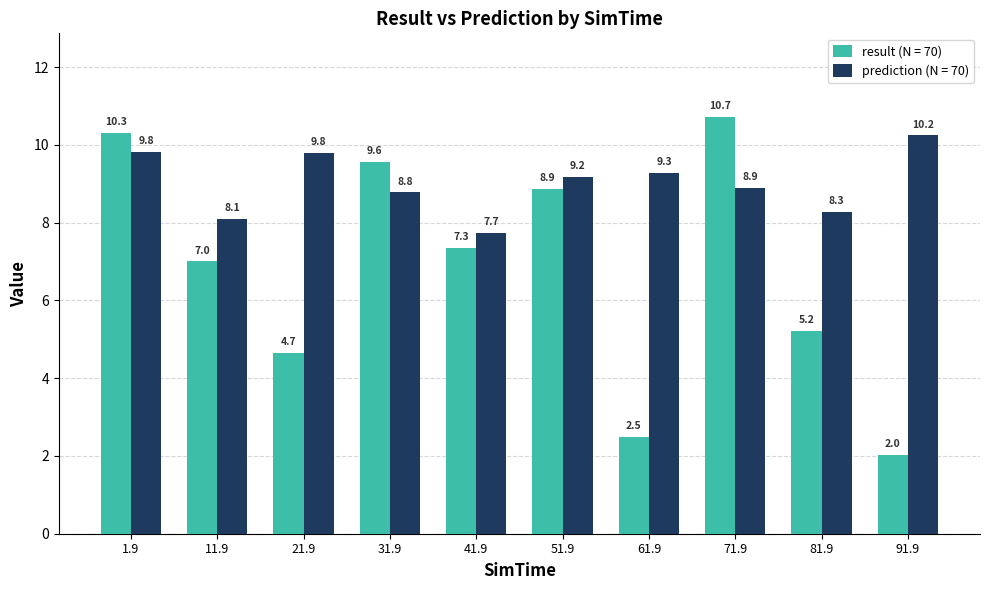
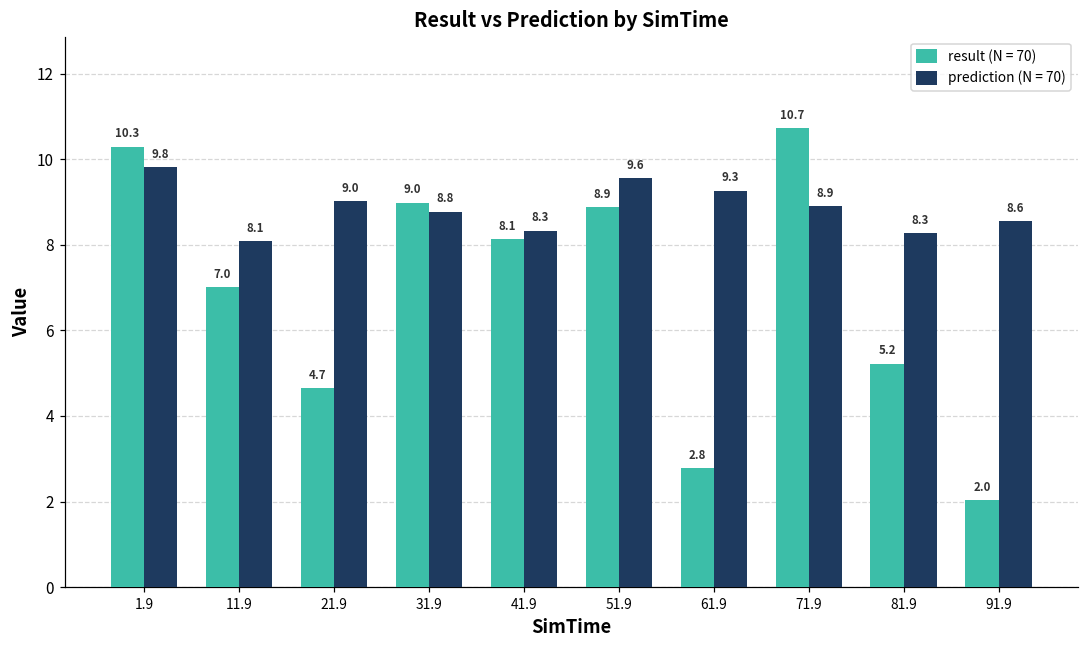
prediction (N = 70), 21.9: 9.8 -> 9.0
result (N = 70), 31.9: 9.6 -> 9.0
result (N = 70), 41.9: 7.3 -> 8.1
prediction (N = 70), 41.9: 7.7 -> 8.3
prediction (N = 70), 51.9: 9.2 -> 9.6
result (N = 70), 61.9: 2.5 -> 2.8
prediction (N = 70), 91.9: 10.2 -> 8.6
